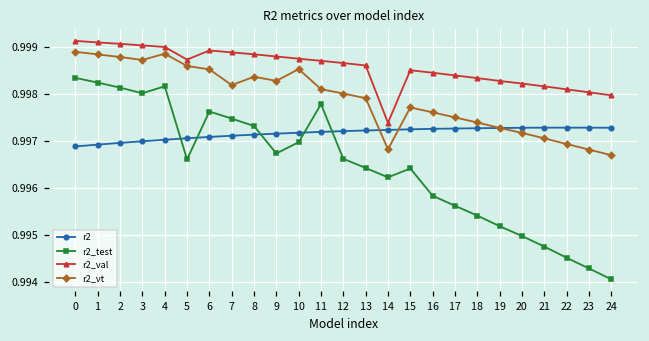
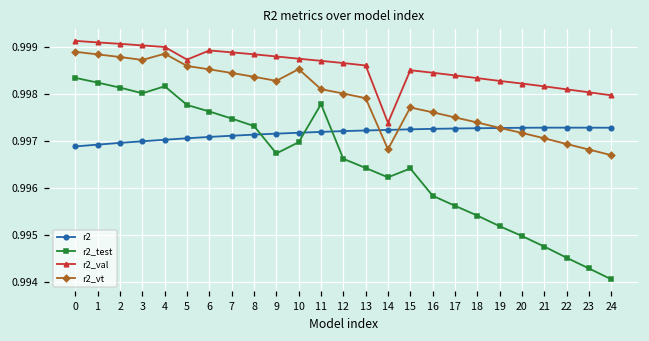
r2_test, 5: 0.9966 -> 0.9978
r2_vt, 7: 0.9982 -> 0.9985
